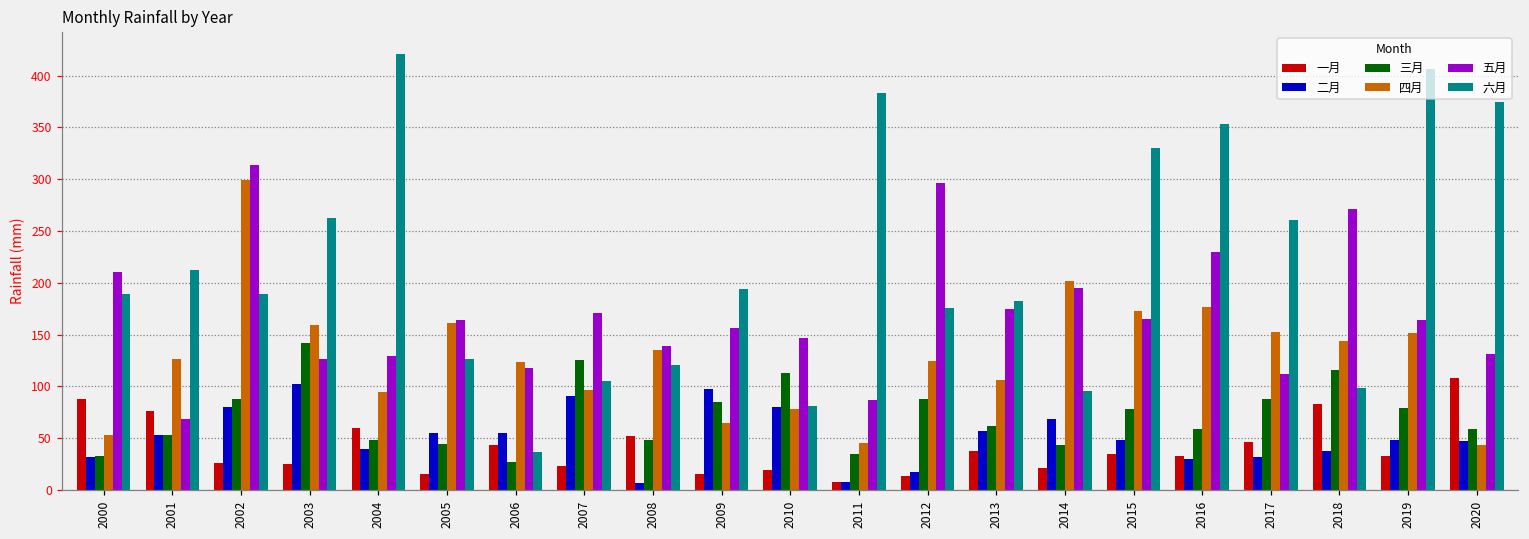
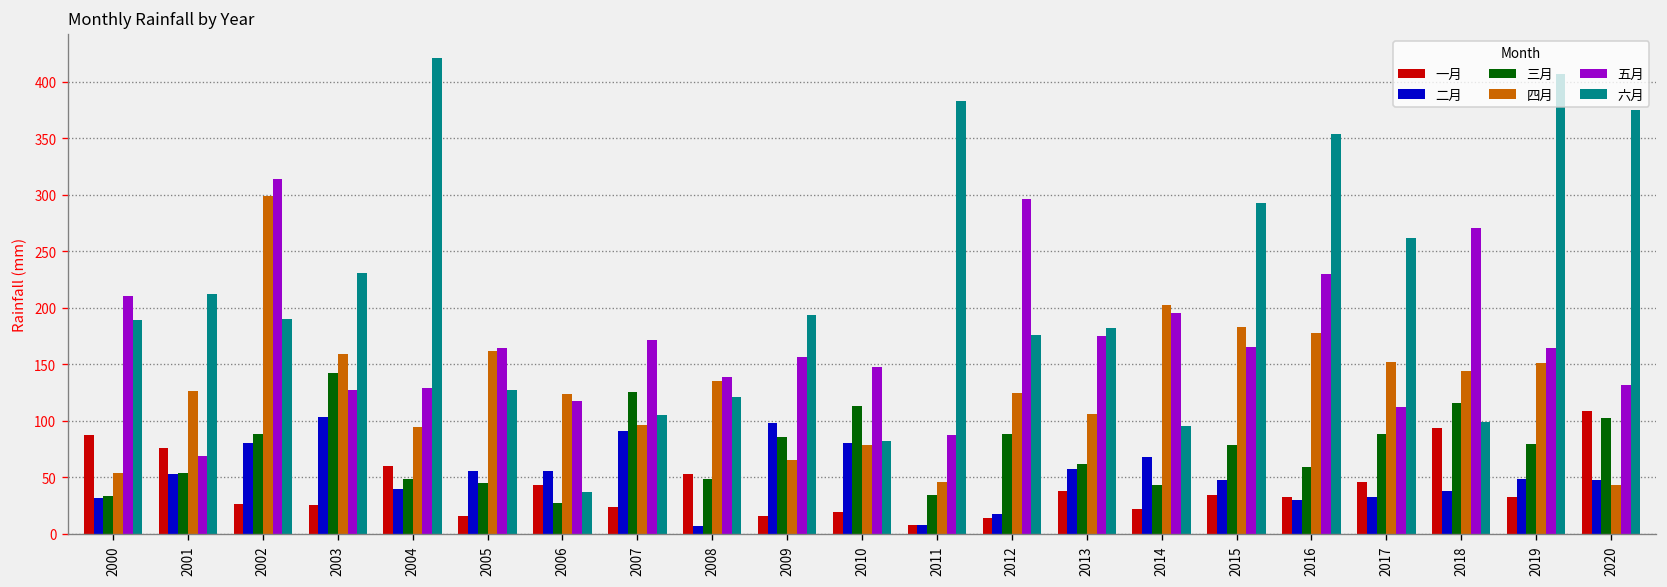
六月, 2003: 260 -> 230
四月, 2015: 170 -> 180
六月, 2015: 330 -> 290
一月, 2018: 80 -> 90
三月, 2020: 60 -> 100
